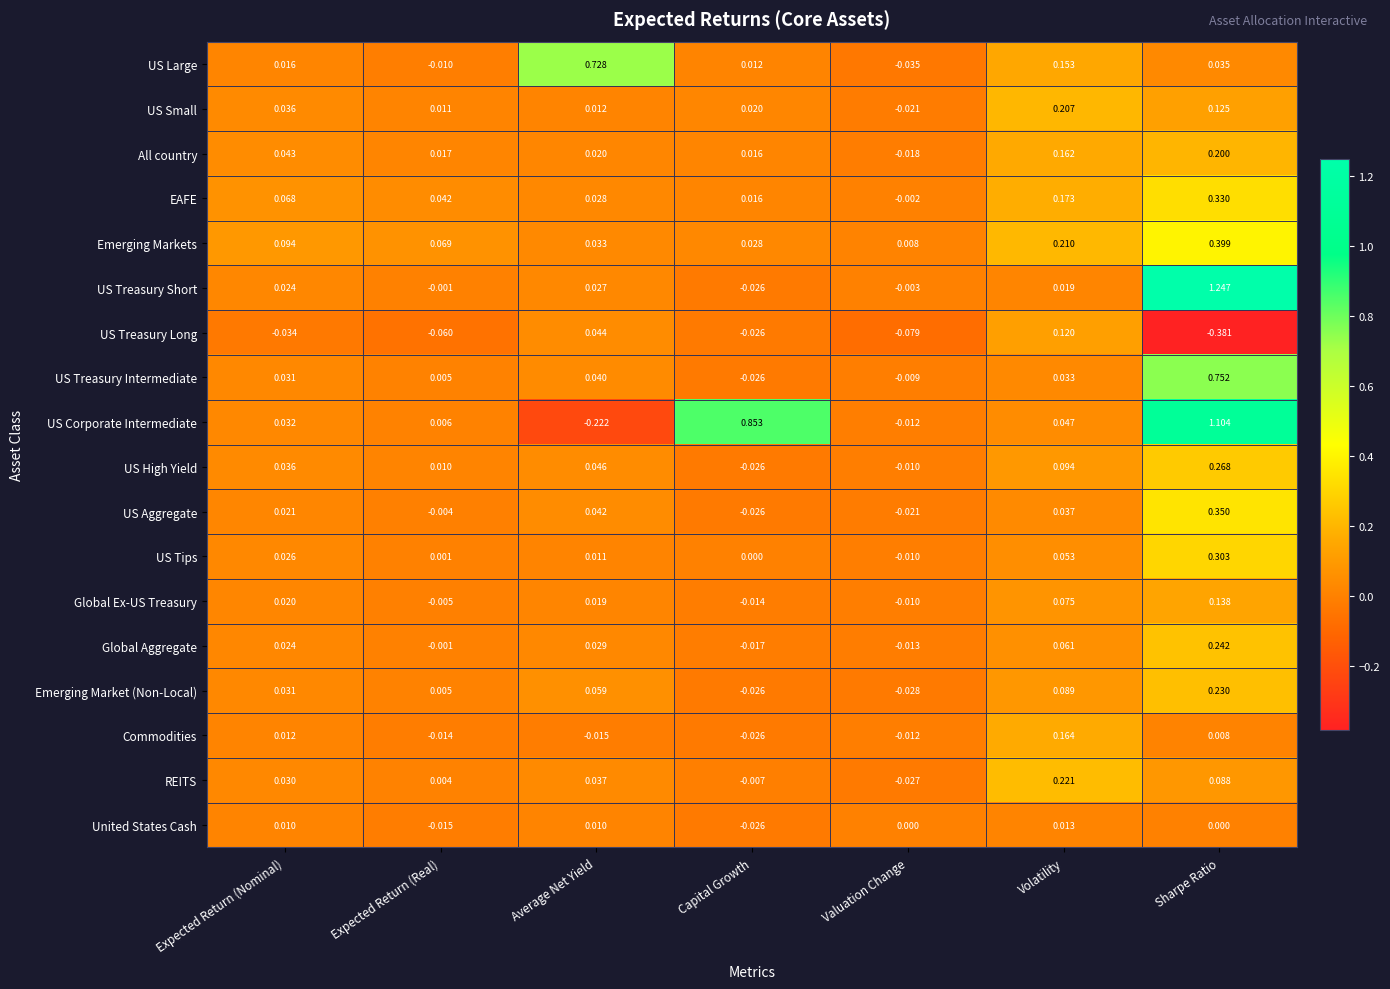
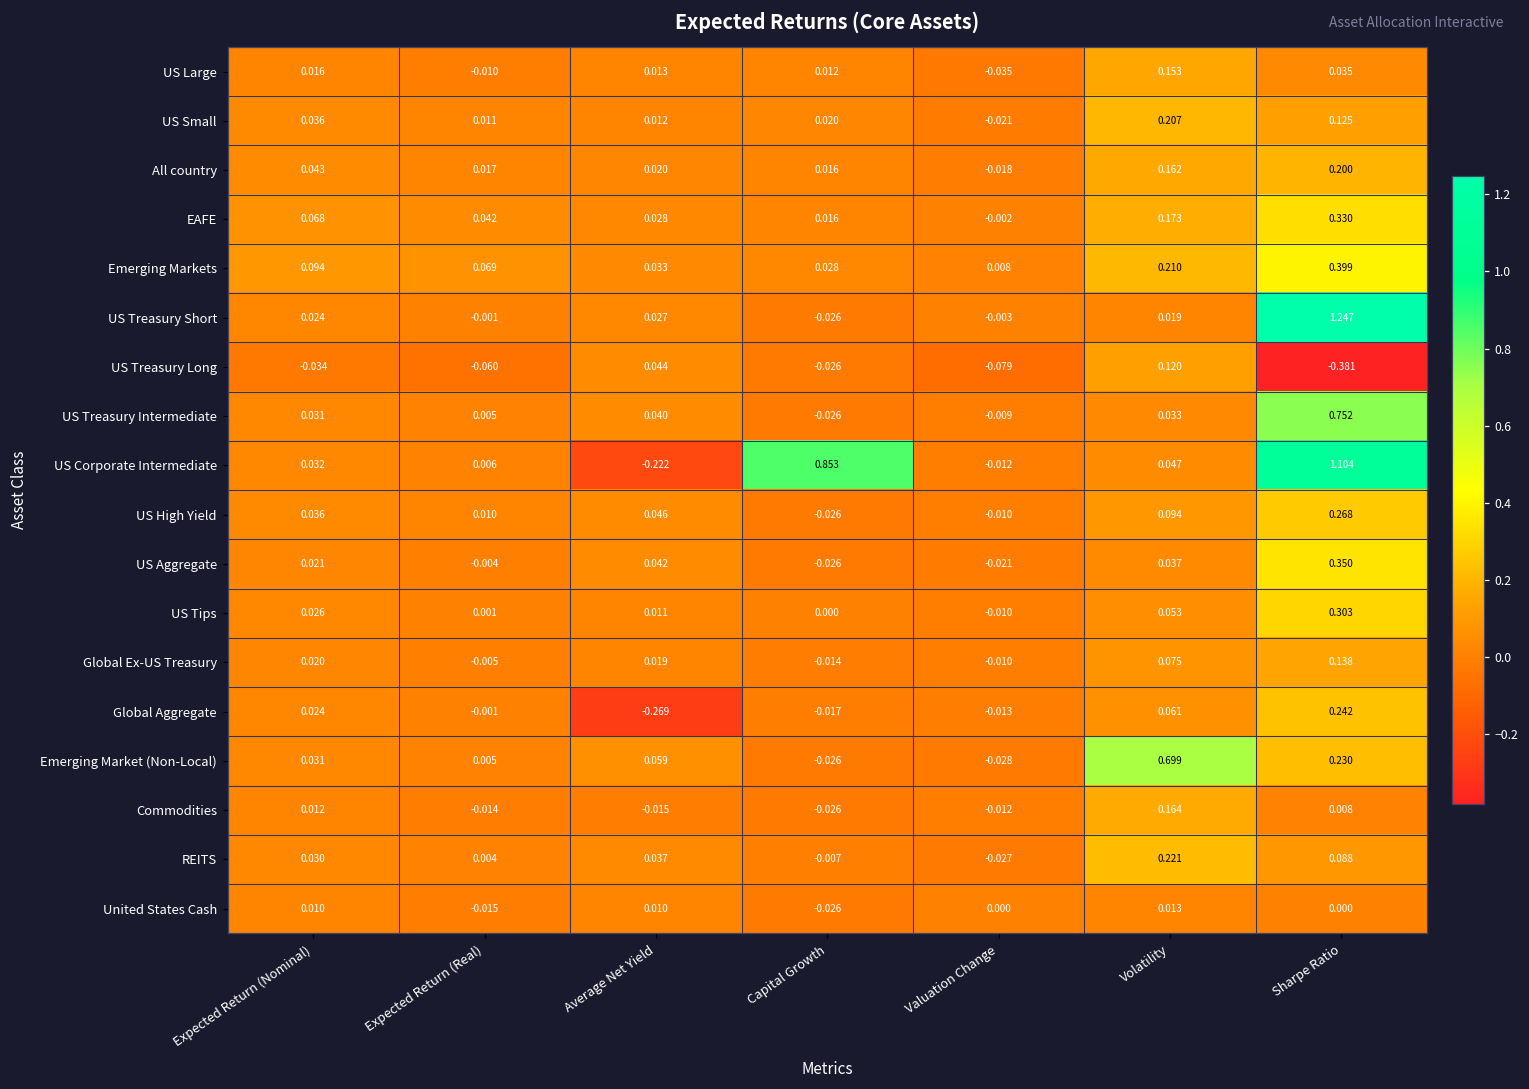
US Large, Average Net Yield: 0.728 -> 0.013
Global Aggregate, Average Net Yield: 0.029 -> -0.269
Emerging Market (Non-Local), Volatility: 0.089 -> 0.699
